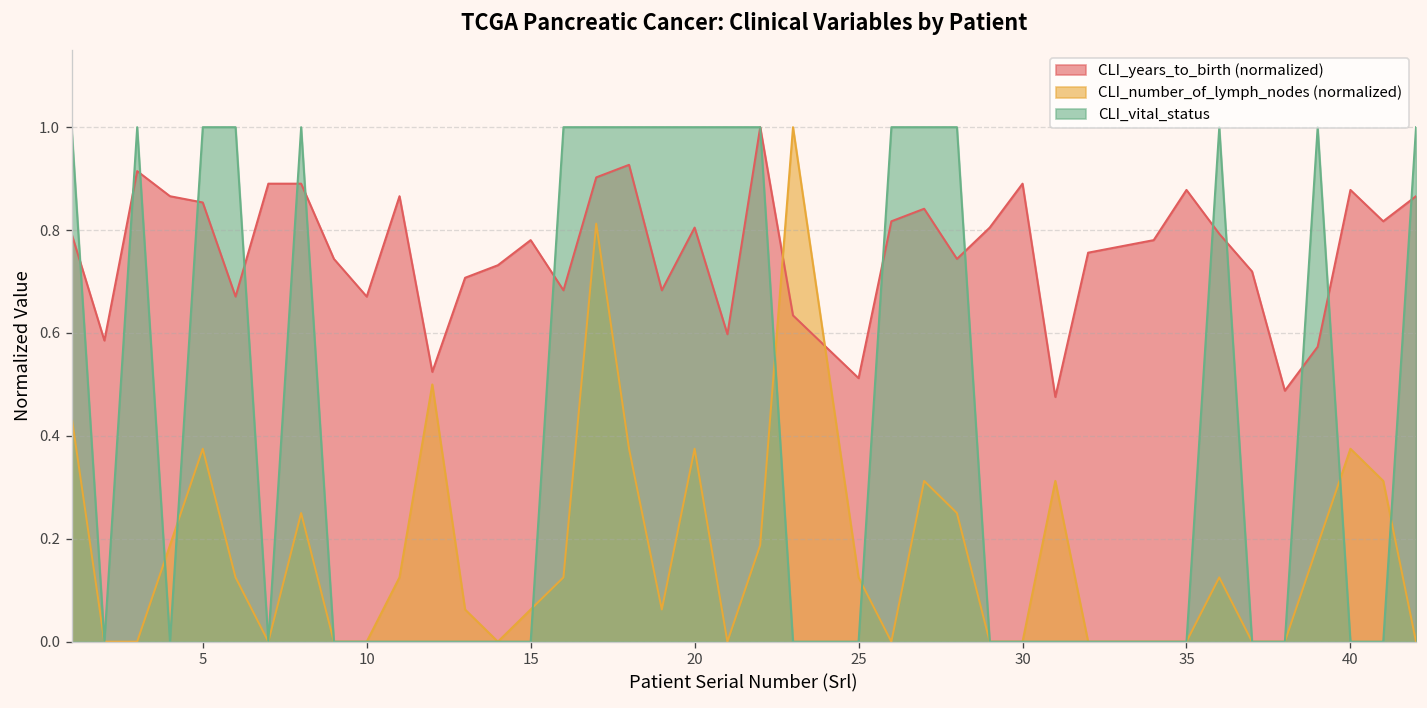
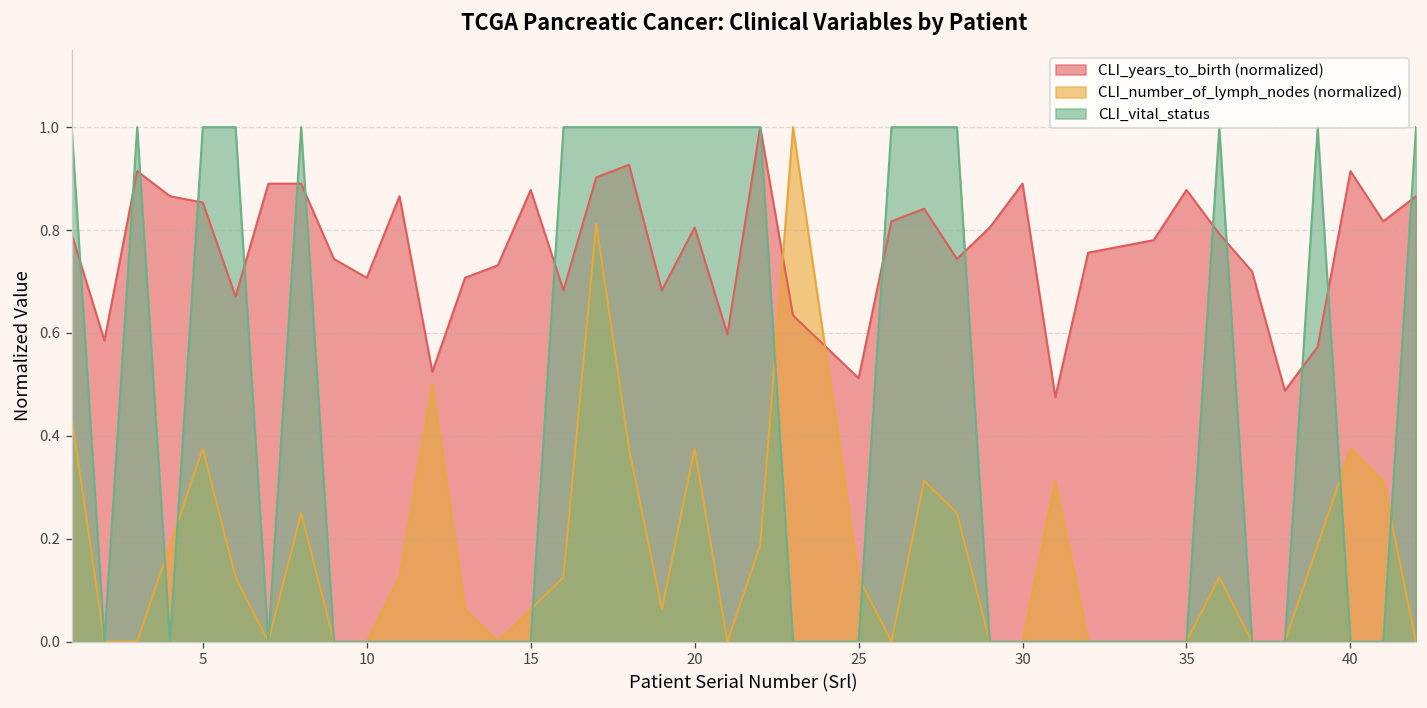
CLI_years_to_birth (normalized), 10: 0.67 -> 0.71
CLI_years_to_birth (normalized), 15: 0.78 -> 0.88
CLI_years_to_birth (normalized), 40: 0.88 -> 0.91
